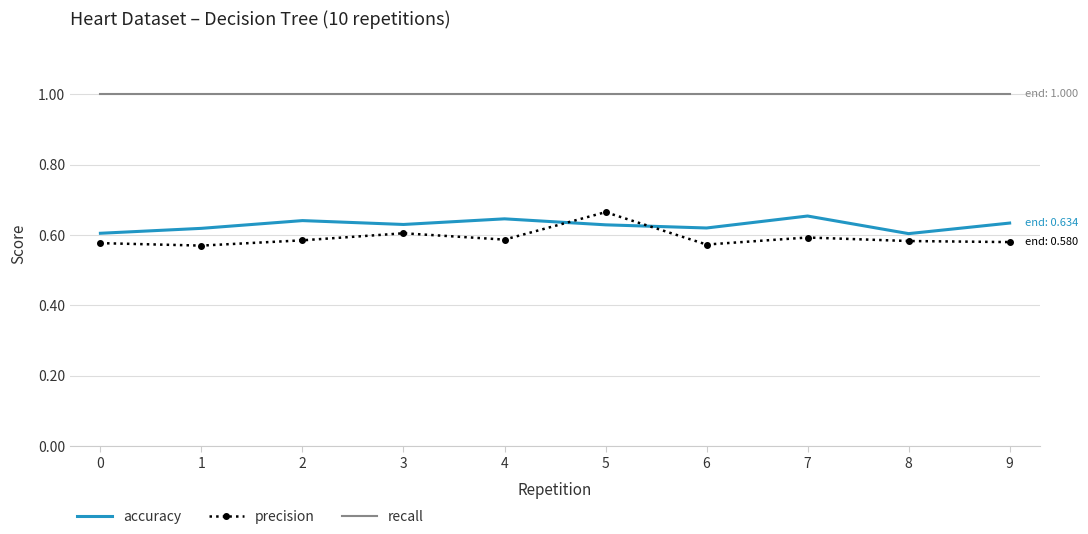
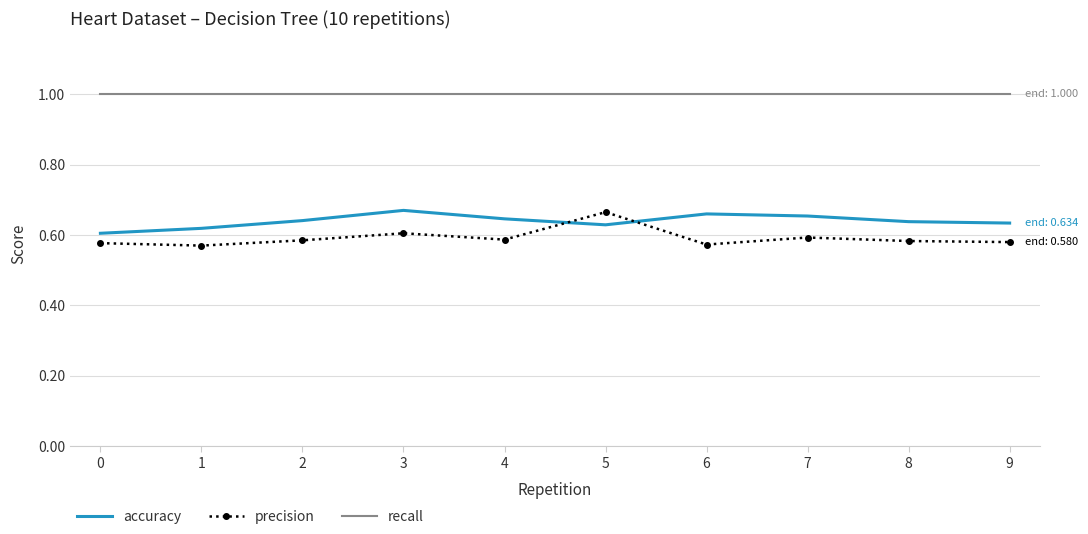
accuracy, 3: 0.63 -> 0.67
accuracy, 6: 0.62 -> 0.66
accuracy, 8: 0.60 -> 0.64
